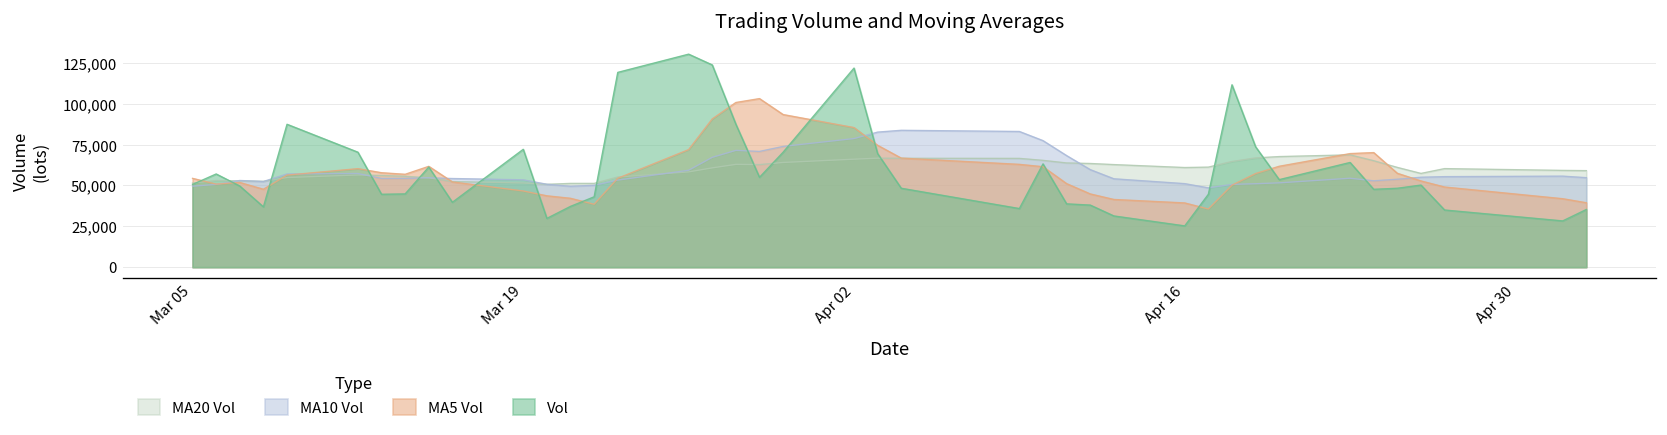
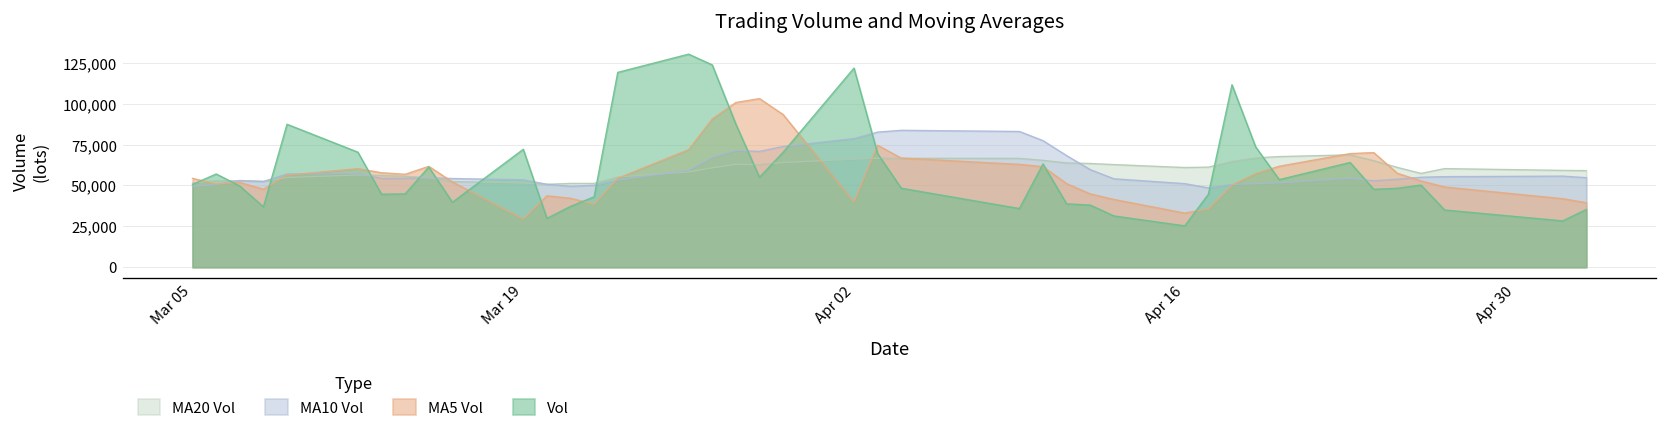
MA5 Vol, Mar 19: 47,000 -> 29,000
MA5 Vol, Apr 02: 85,000 -> 40,000
MA5 Vol, Apr 16: 39,000 -> 33,000
